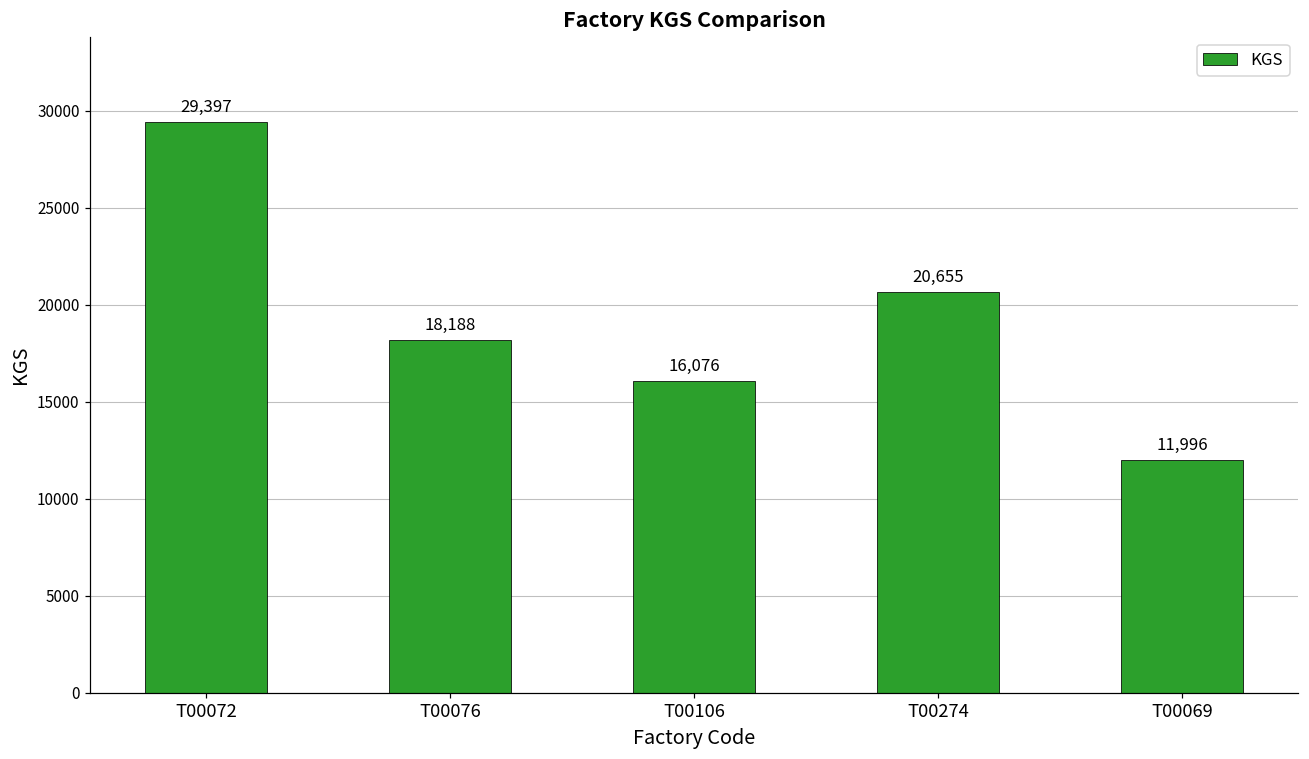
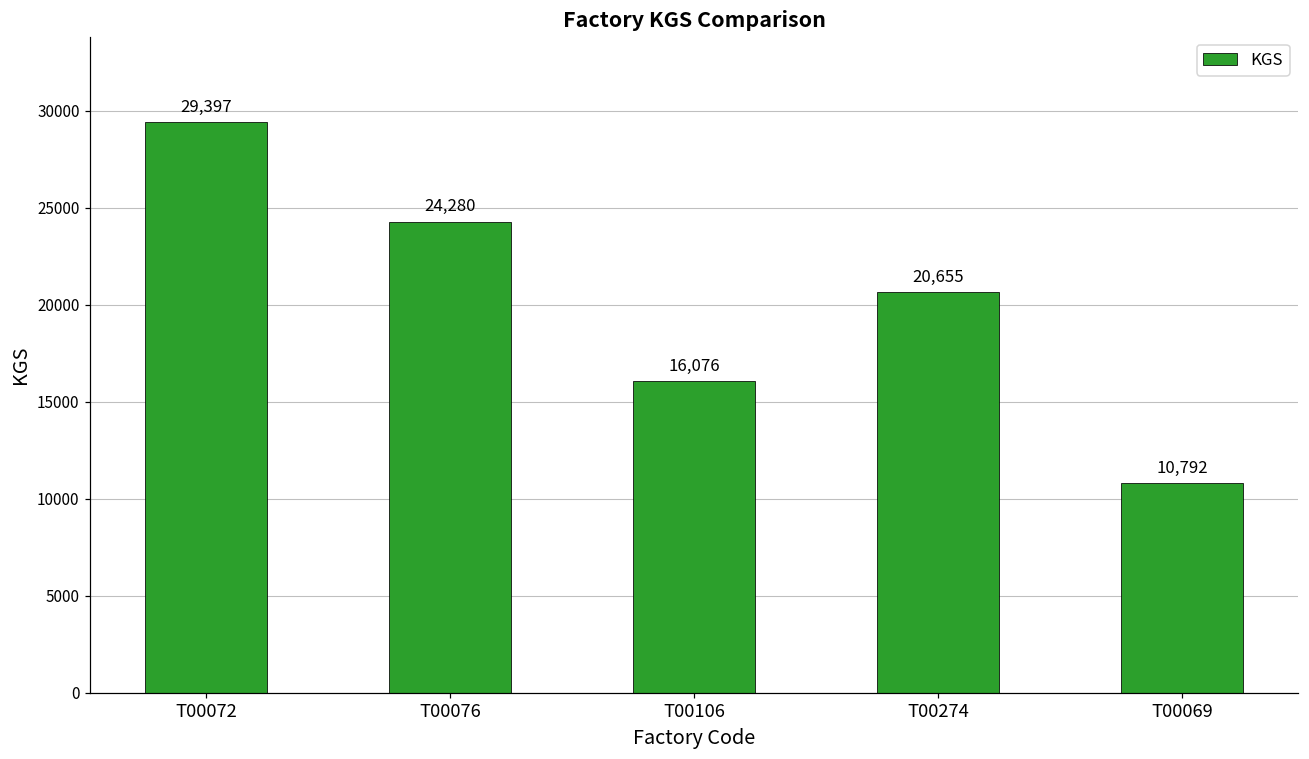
T00076: 18,188 -> 24,280
T00069: 11,996 -> 10,792
